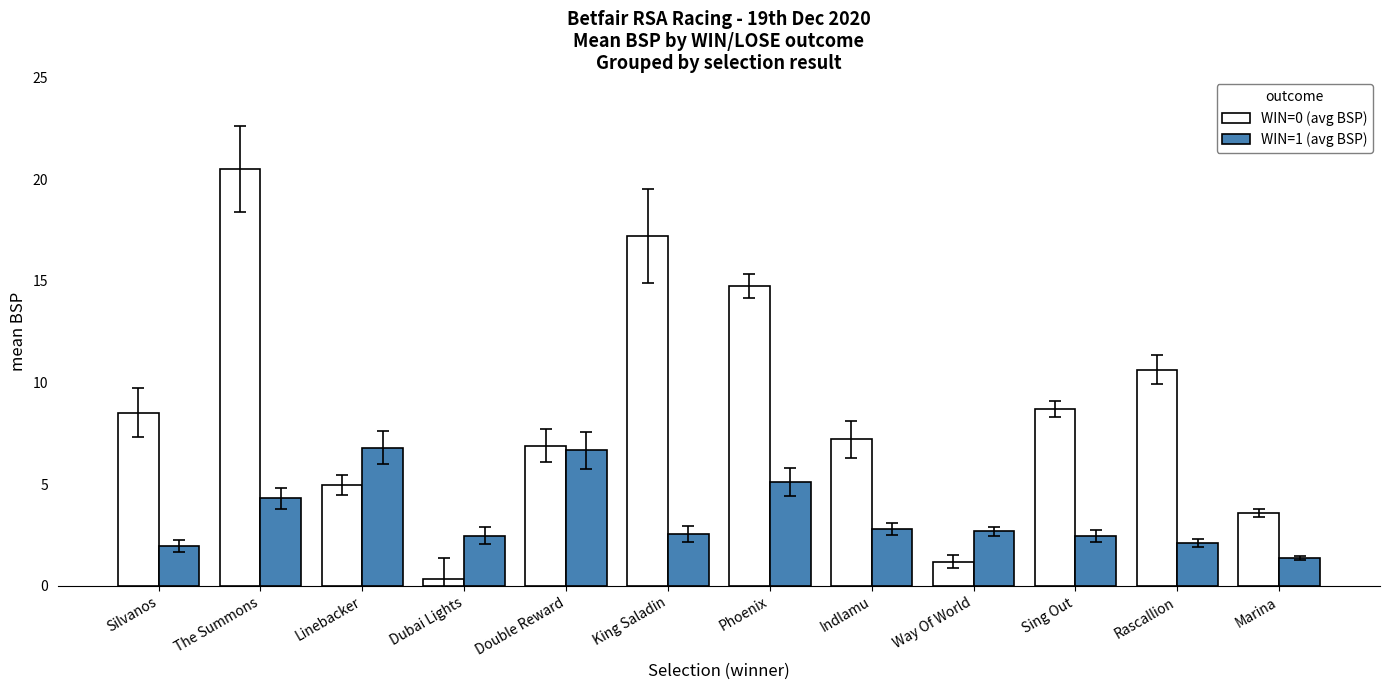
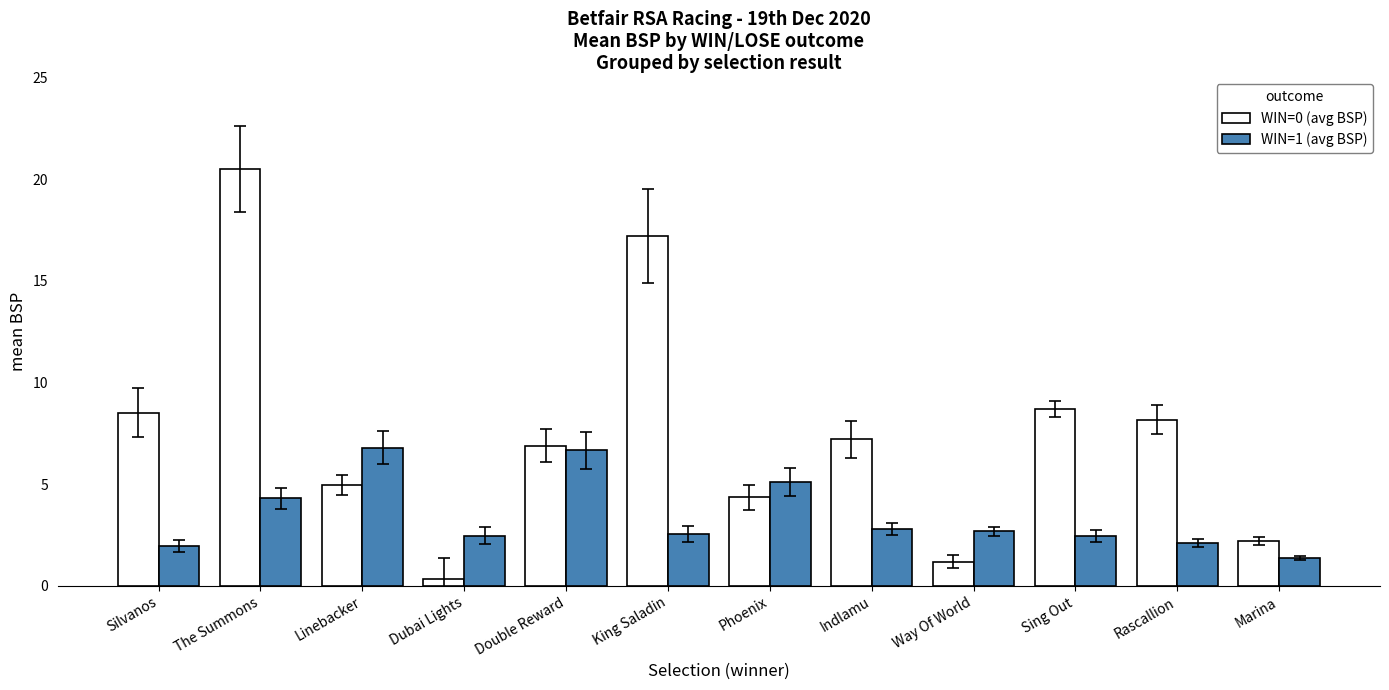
WIN=0 (avg BSP), Phoenix: 14.7 -> 4.4
WIN=0 (avg BSP), Rascallion: 10.6 -> 8.2
WIN=0 (avg BSP), Marina: 3.6 -> 2.2
